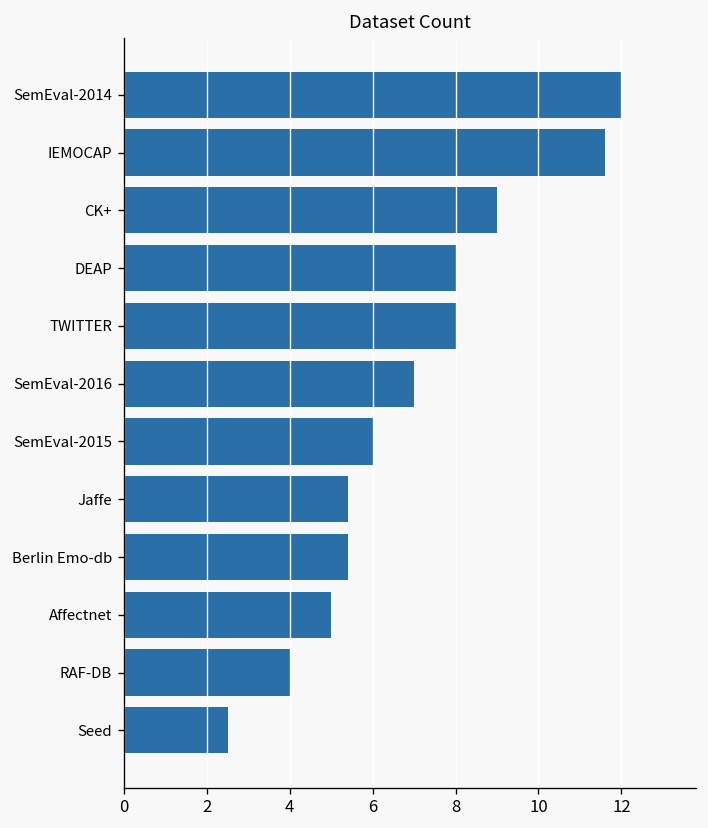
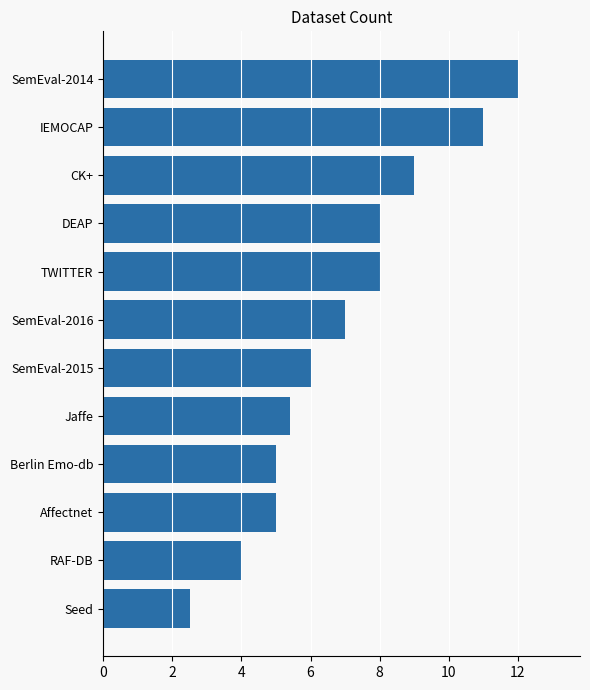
IEMOCAP: 11.6 -> 11.0
Berlin Emo-db: 5.4 -> 5.0
